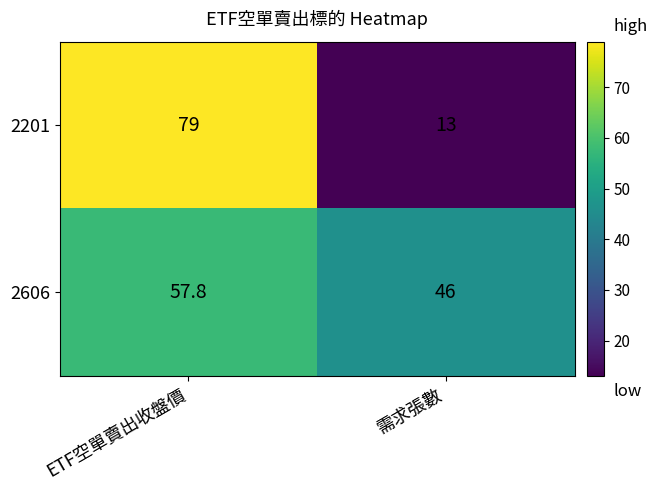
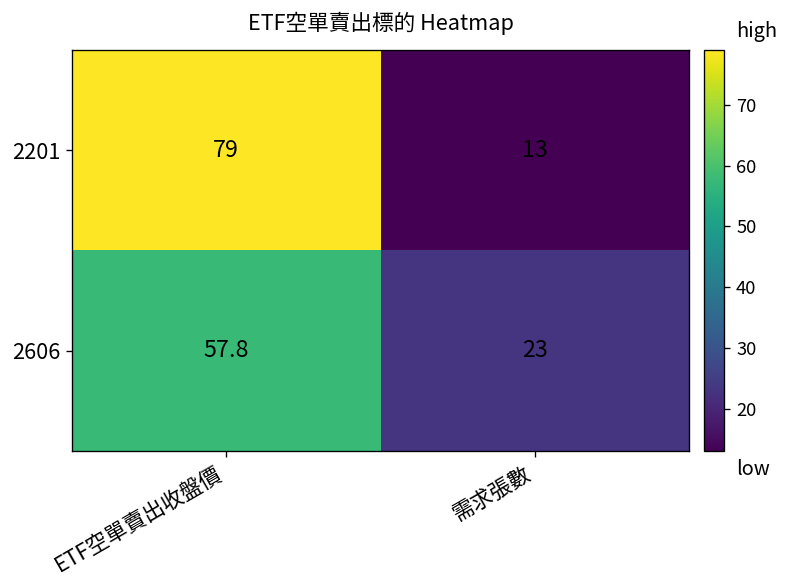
2606, 需求張數: 46 -> 23
